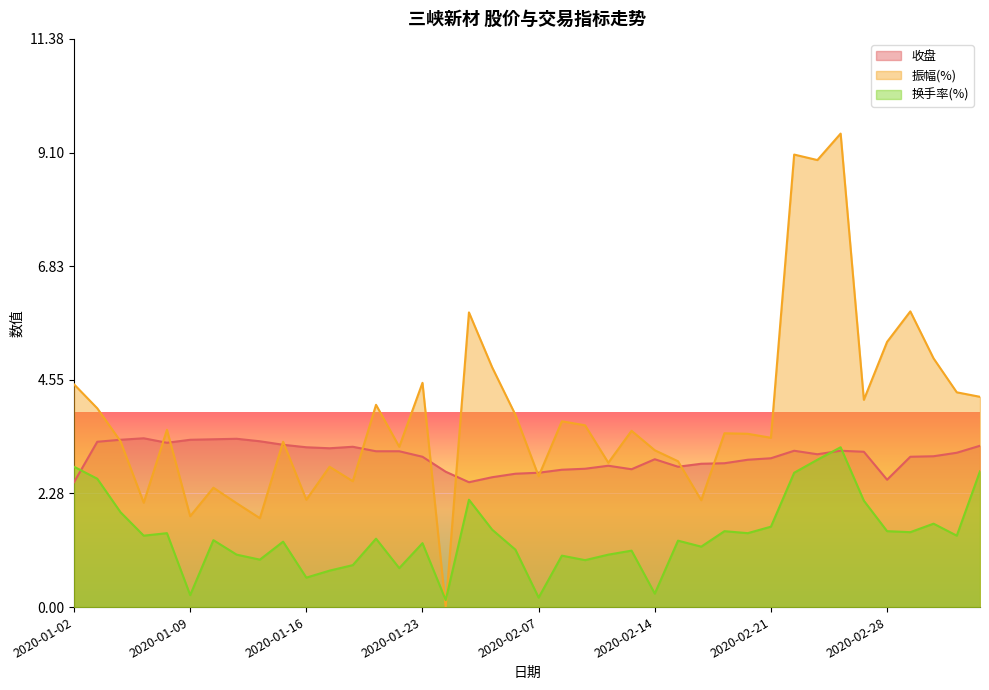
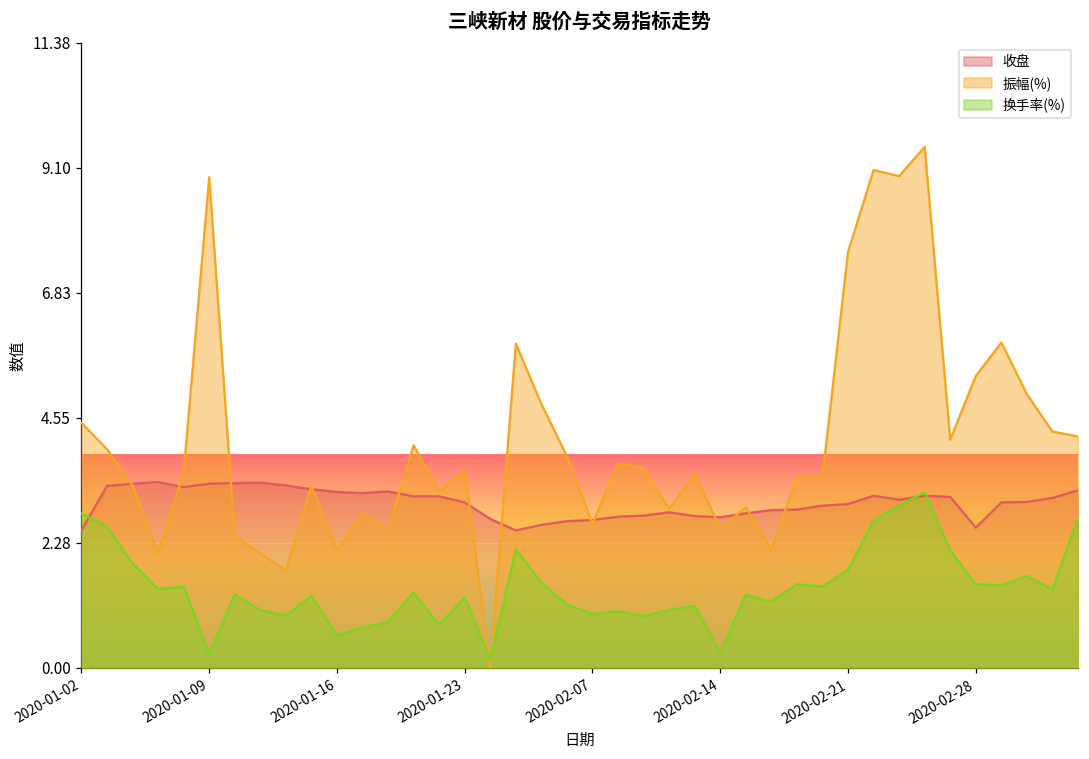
振幅(%), 2020-01-09: 1.8 -> 8.9
振幅(%), 2020-01-23: 4.5 -> 3.6
换手率(%), 2020-02-07: 0.2 -> 1.0
收盘, 2020-02-14: 3.0 -> 2.7
振幅(%), 2020-02-14: 3.1 -> 2.5
振幅(%), 2020-02-21: 3.4 -> 7.6
换手率(%), 2020-02-21: 1.6 -> 1.8
